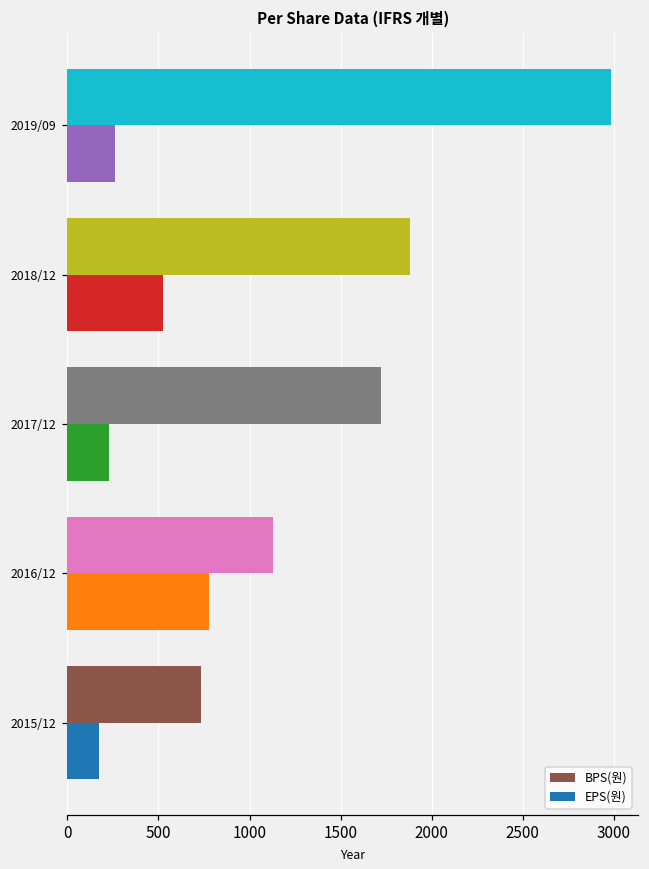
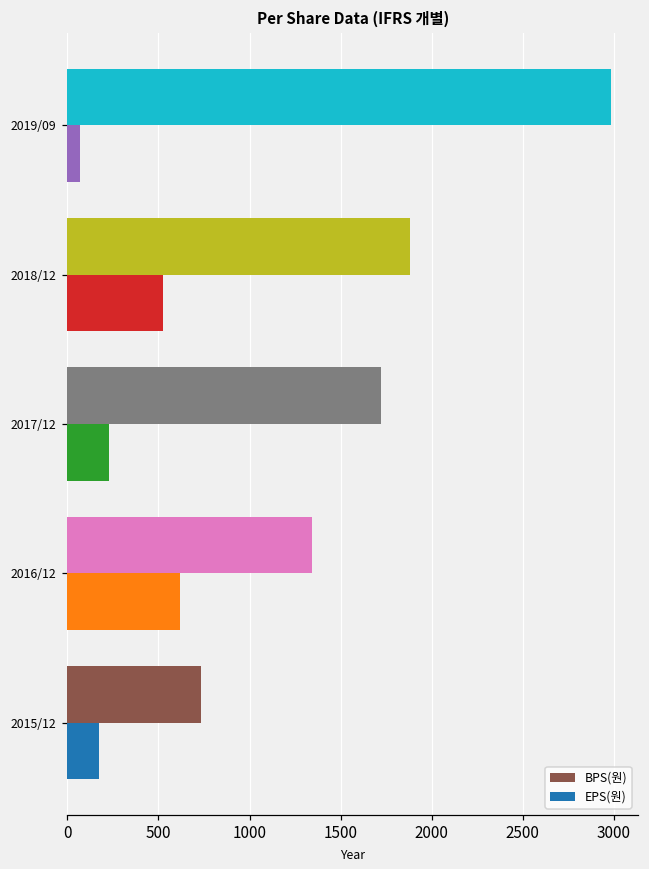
EPS(원), 2019/09: 260 -> 70
BPS(원), 2016/12: 1130 -> 1350
EPS(원), 2016/12: 780 -> 620
